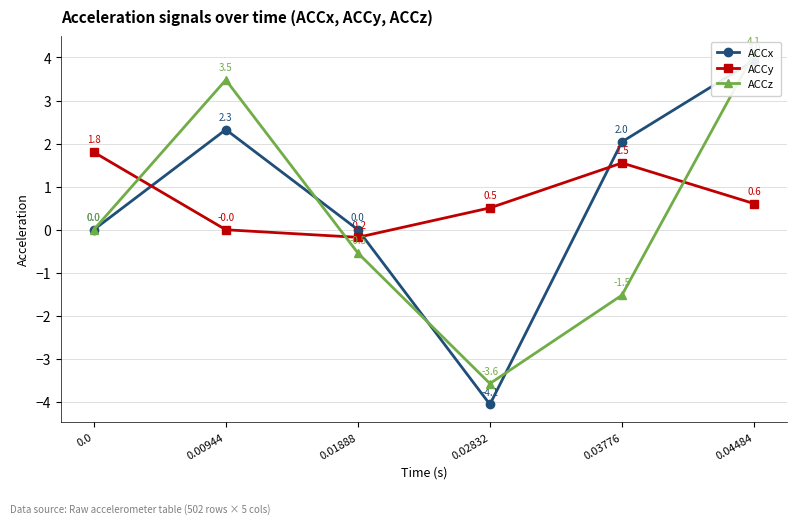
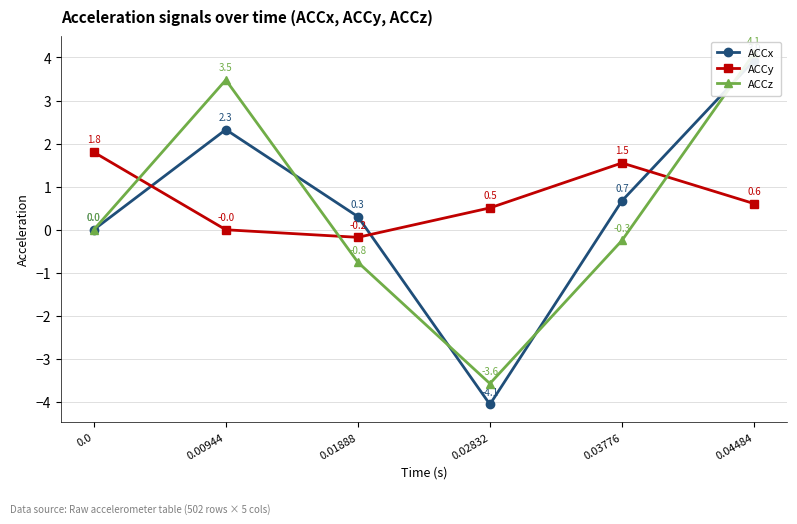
ACCx, 0.01888: 0.0 -> 0.3
ACCz, 0.01888: -0.5 -> -0.8
ACCx, 0.03776: 2.0 -> 0.7
ACCz, 0.03776: -1.5 -> -0.3
